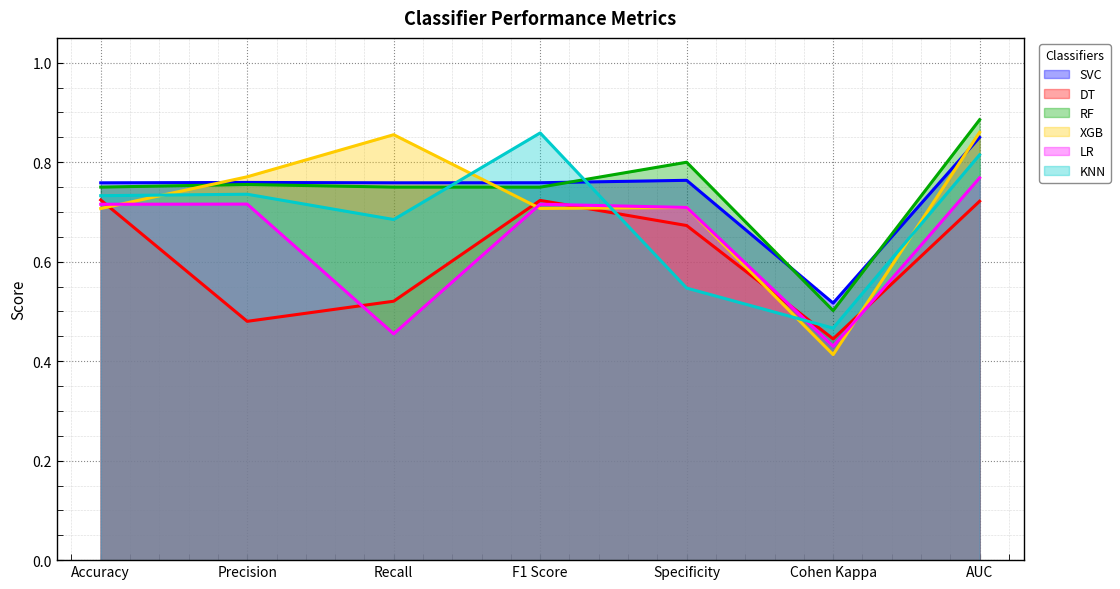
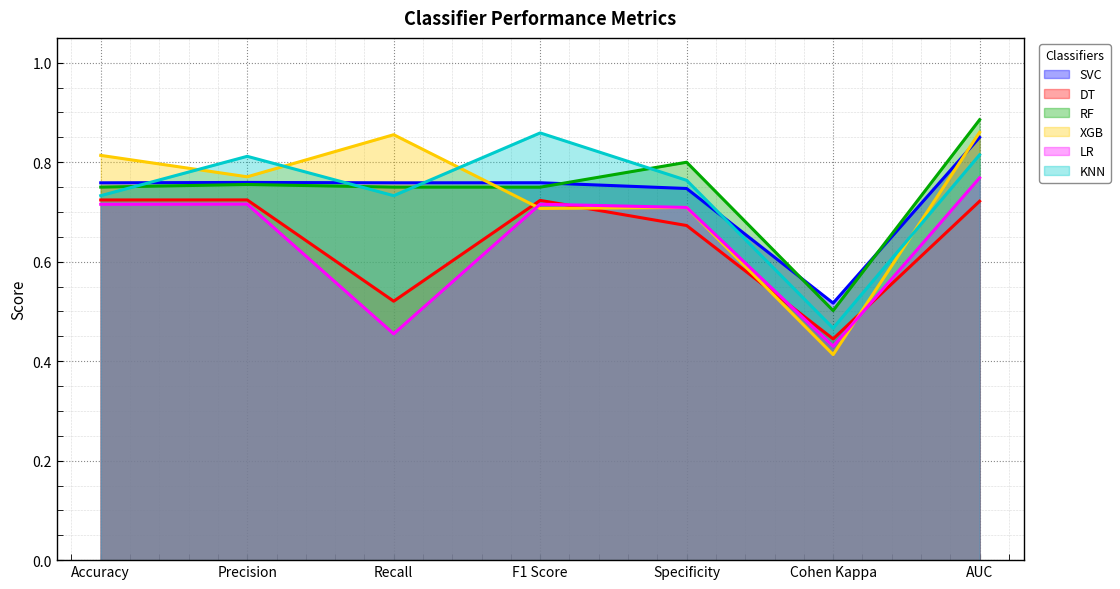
XGB, Accuracy: 0.71 -> 0.81
DT, Precision: 0.48 -> 0.72
KNN, Precision: 0.74 -> 0.81
KNN, Recall: 0.68 -> 0.73
SVC, Specificity: 0.76 -> 0.75
KNN, Specificity: 0.55 -> 0.76
